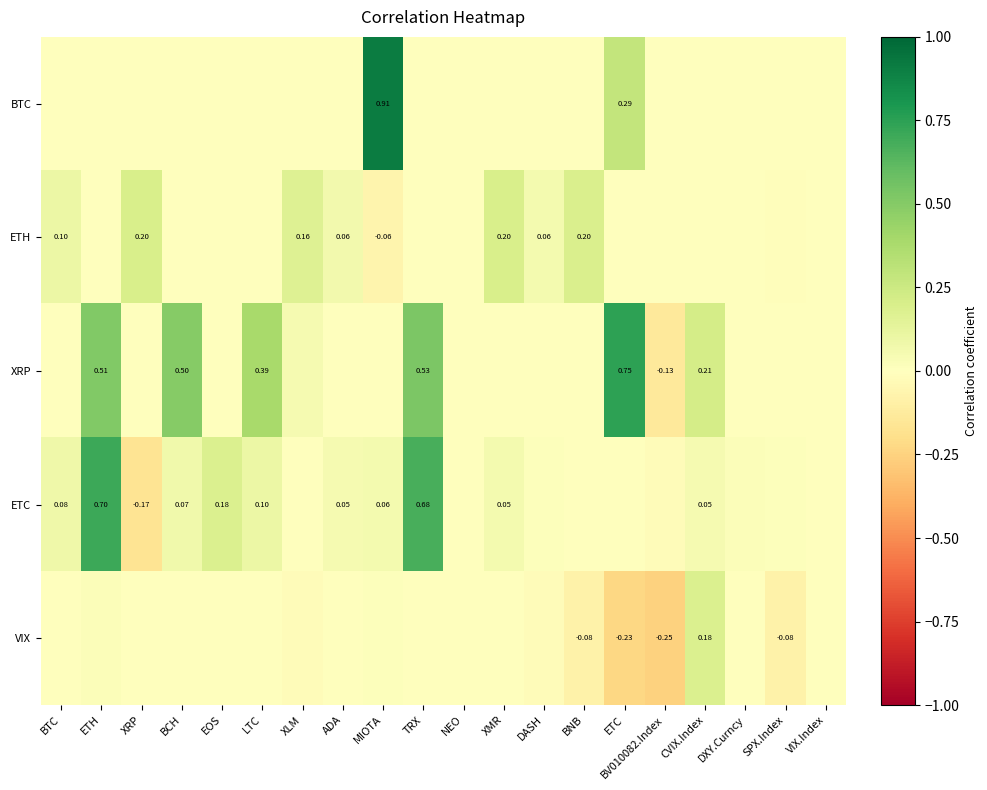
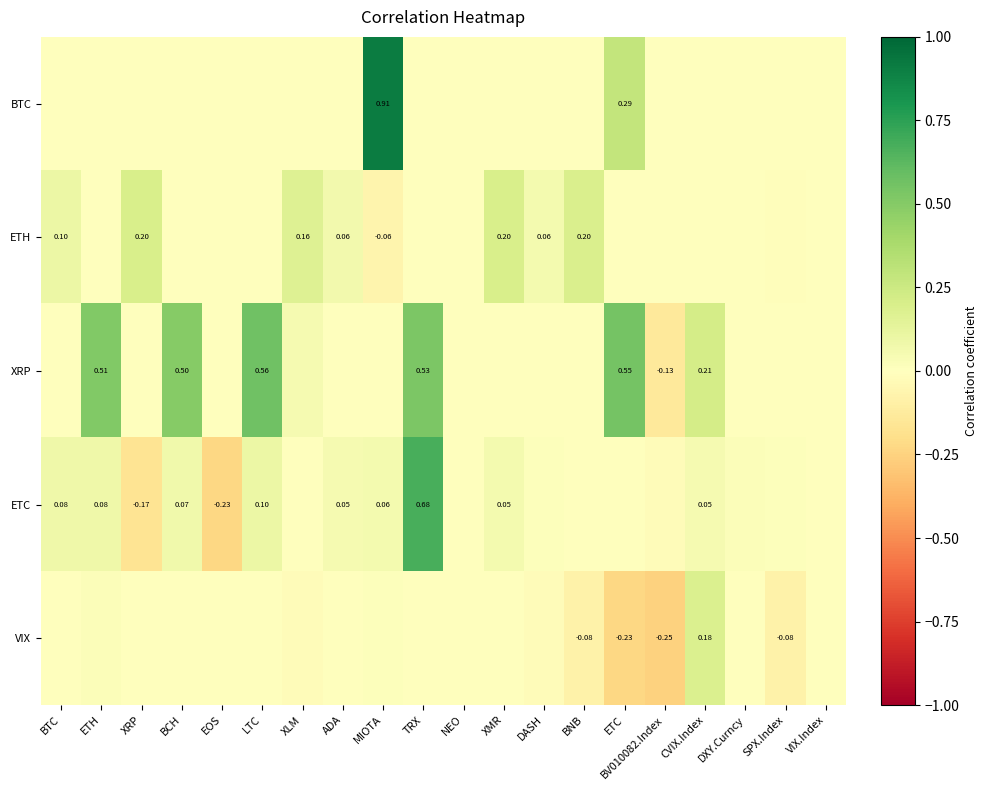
XRP, LTC: 0.39 -> 0.56
XRP, ETC: 0.75 -> 0.55
ETC, ETH: 0.70 -> 0.08
ETC, EOS: 0.18 -> -0.23
